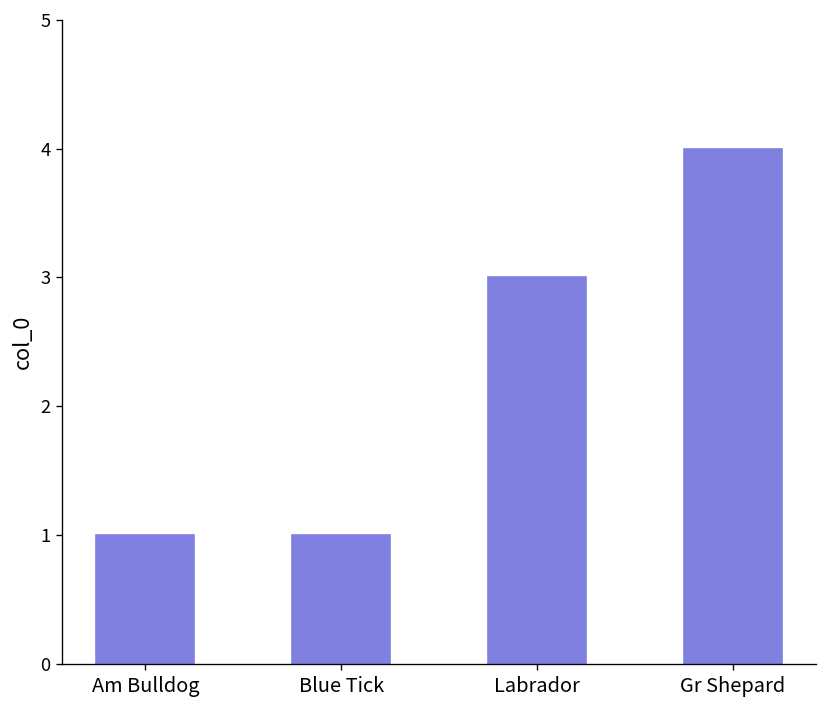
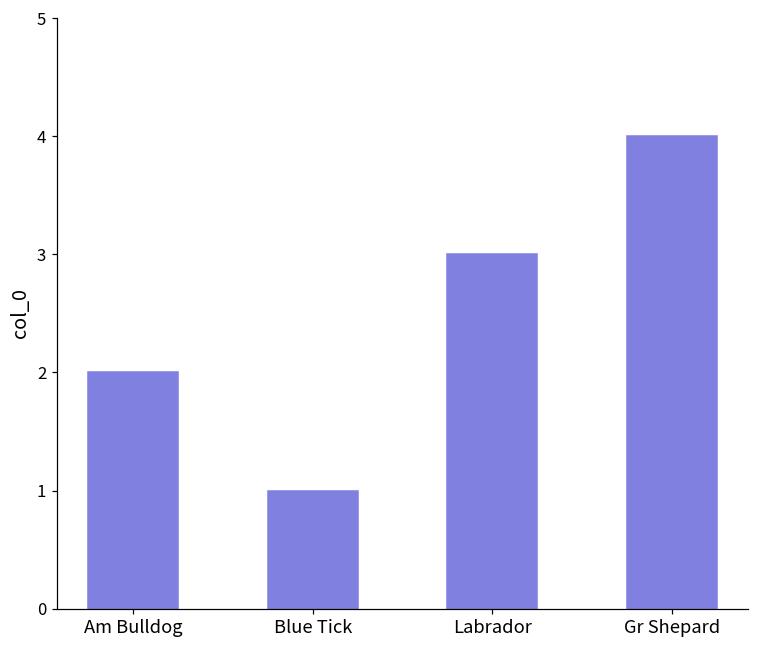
Am Bulldog: 1 -> 2
